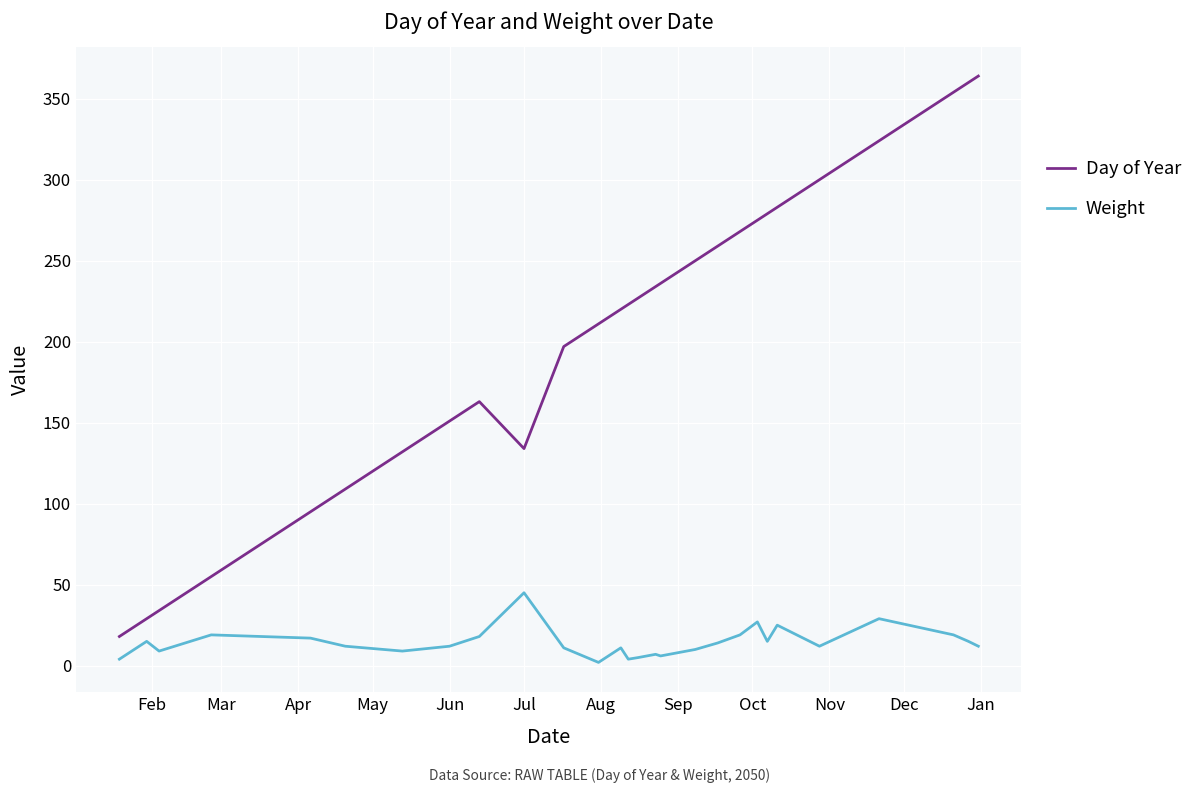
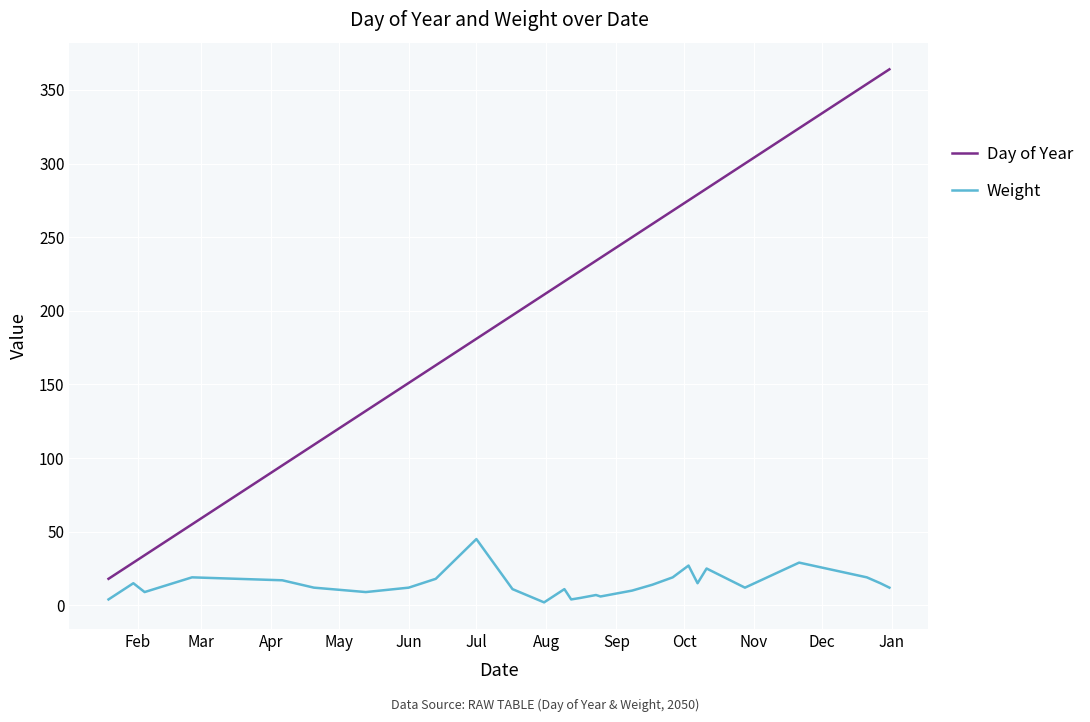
Day of Year, Jul: 134 -> 181
